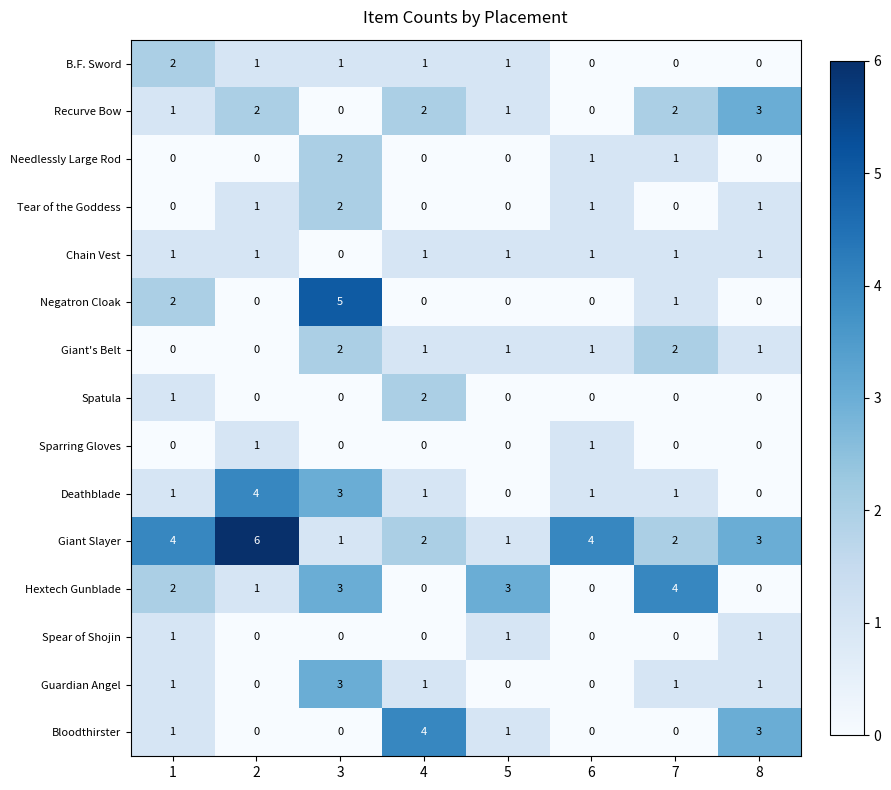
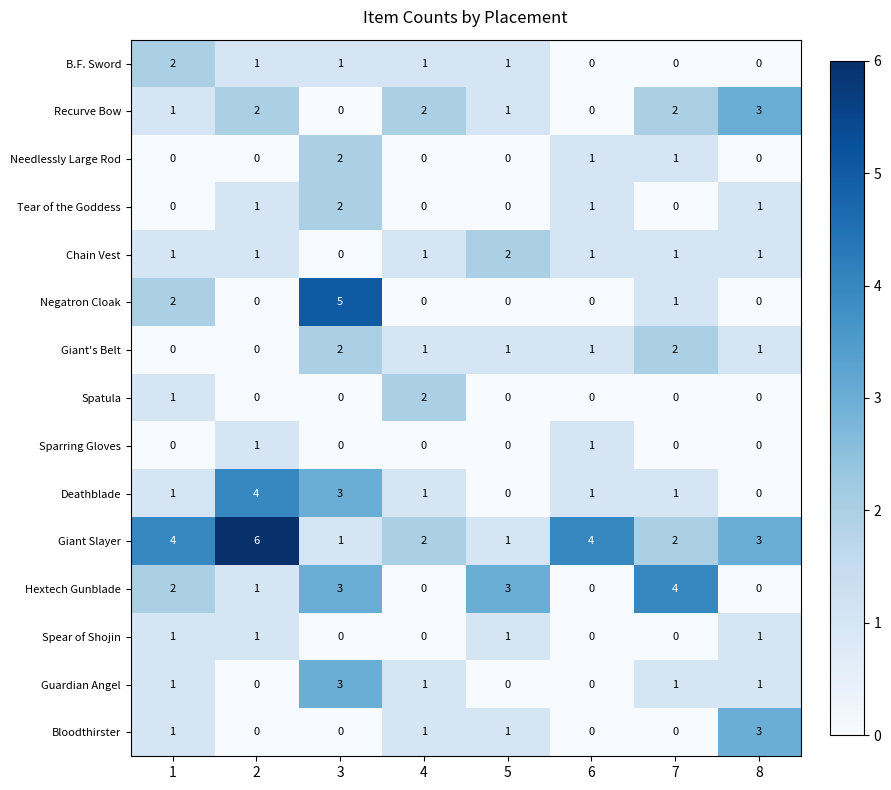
Chain Vest, 5: 1 -> 2
Spear of Shojin, 2: 0 -> 1
Bloodthirster, 4: 4 -> 1
